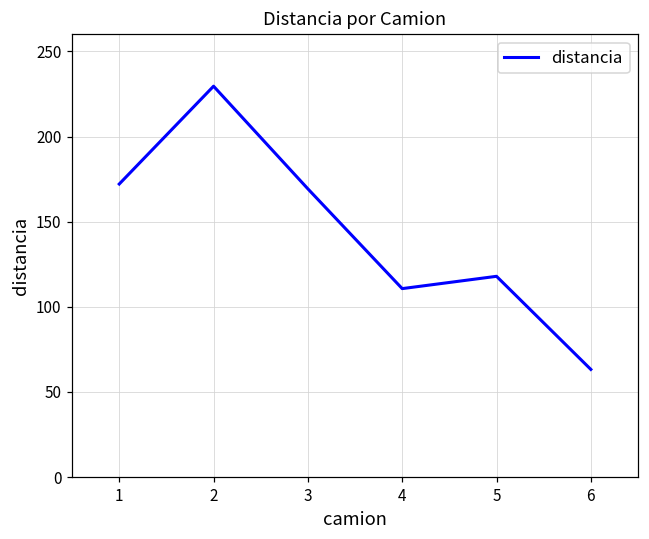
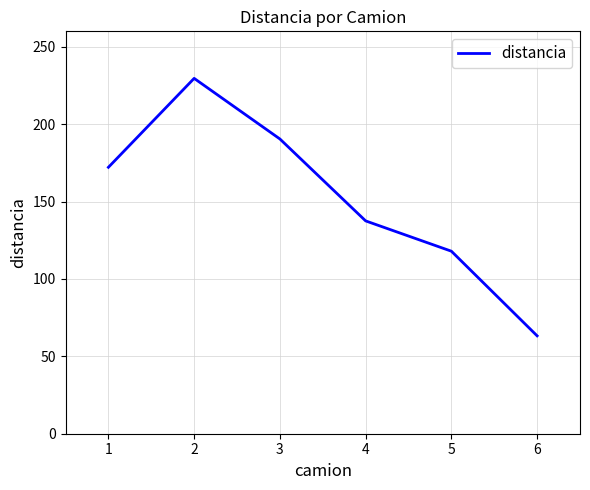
3: 169 -> 190
4: 111 -> 138
